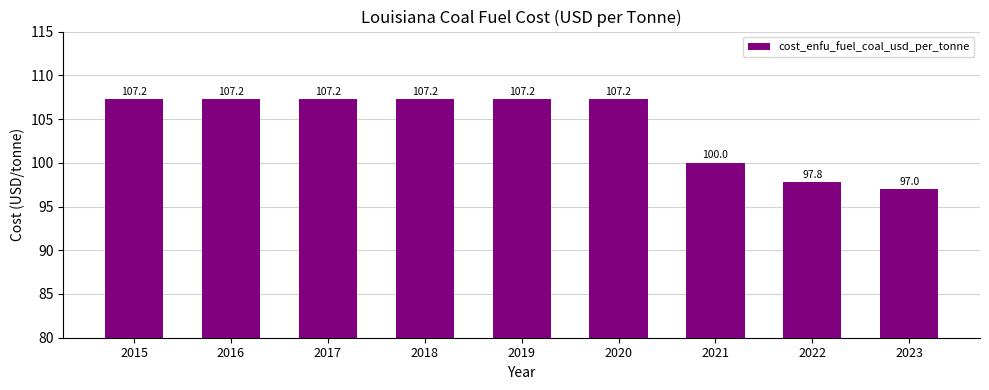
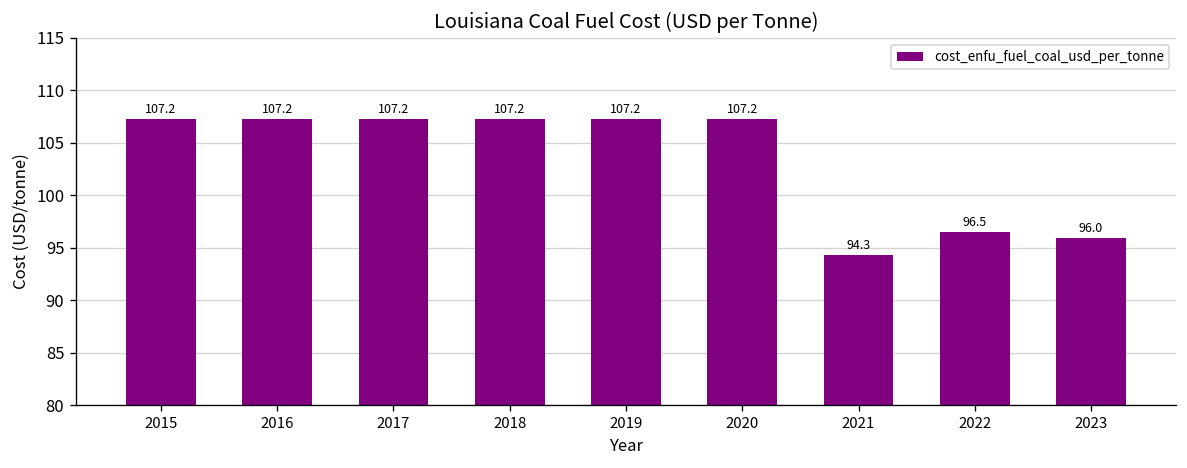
2021: 100.0 -> 94.3
2022: 97.8 -> 96.5
2023: 97.0 -> 96.0
